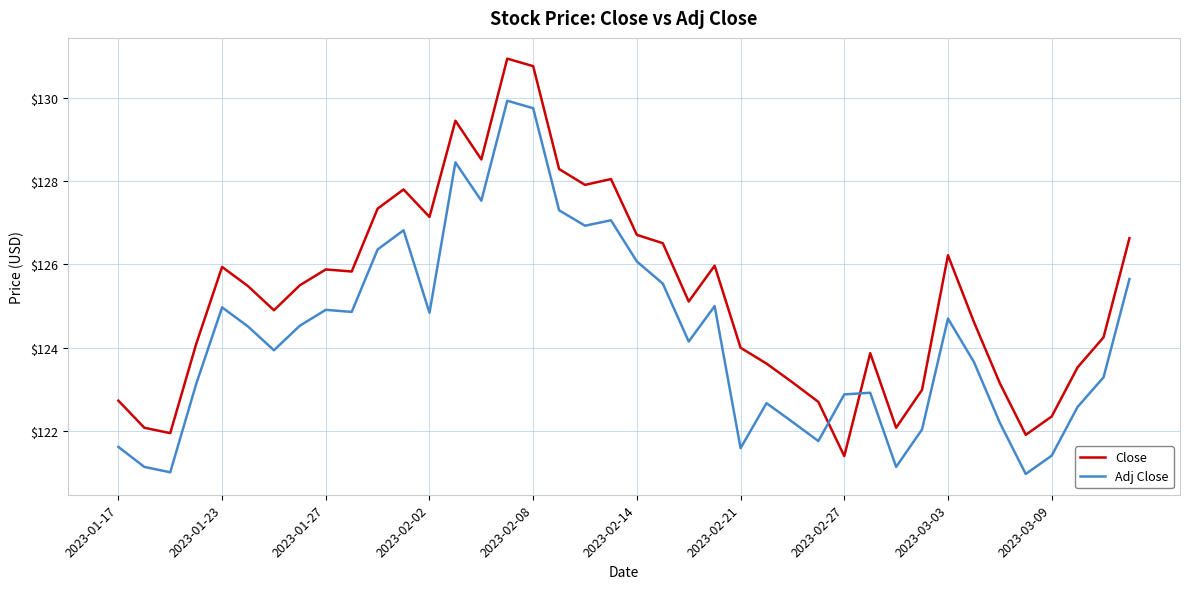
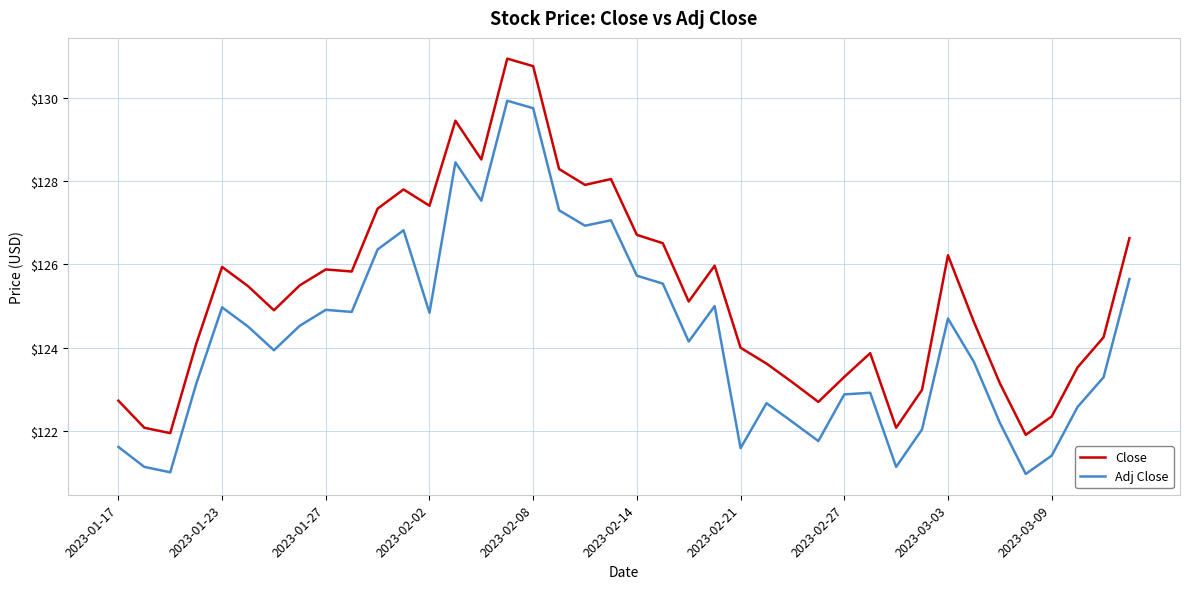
Close, 2023-02-02: $127.1 -> $127.4
Adj Close, 2023-02-14: $126.1 -> $125.7
Close, 2023-02-27: $121.4 -> $123.3
